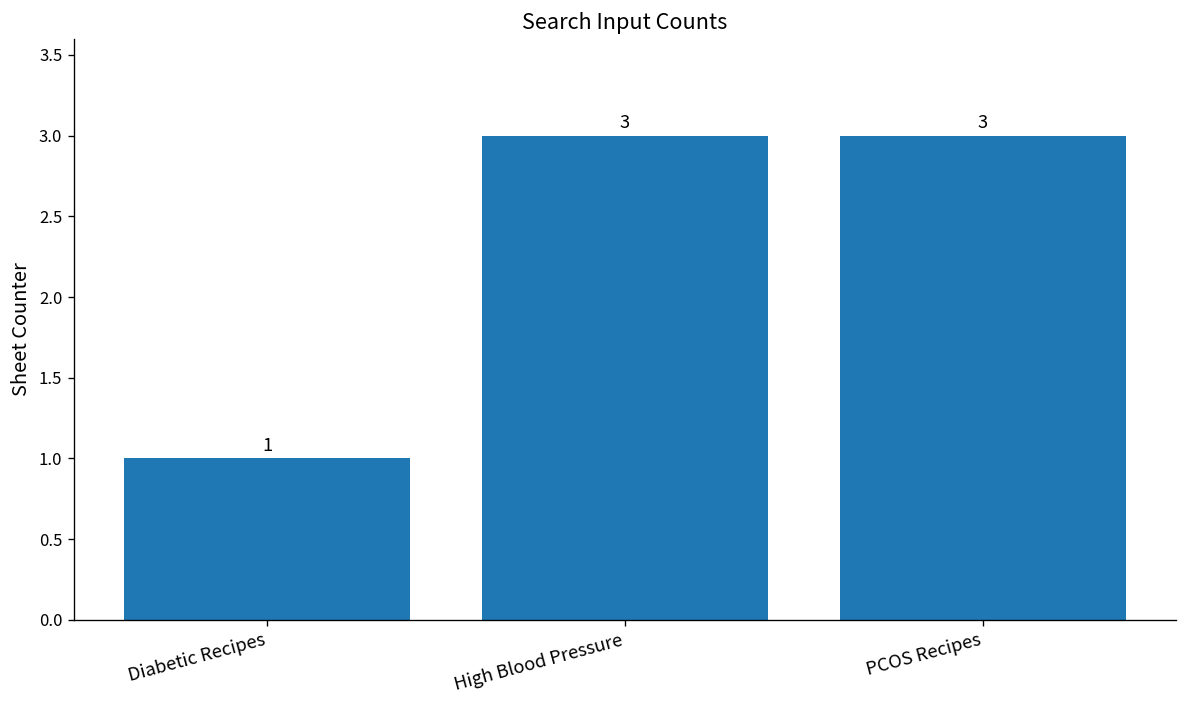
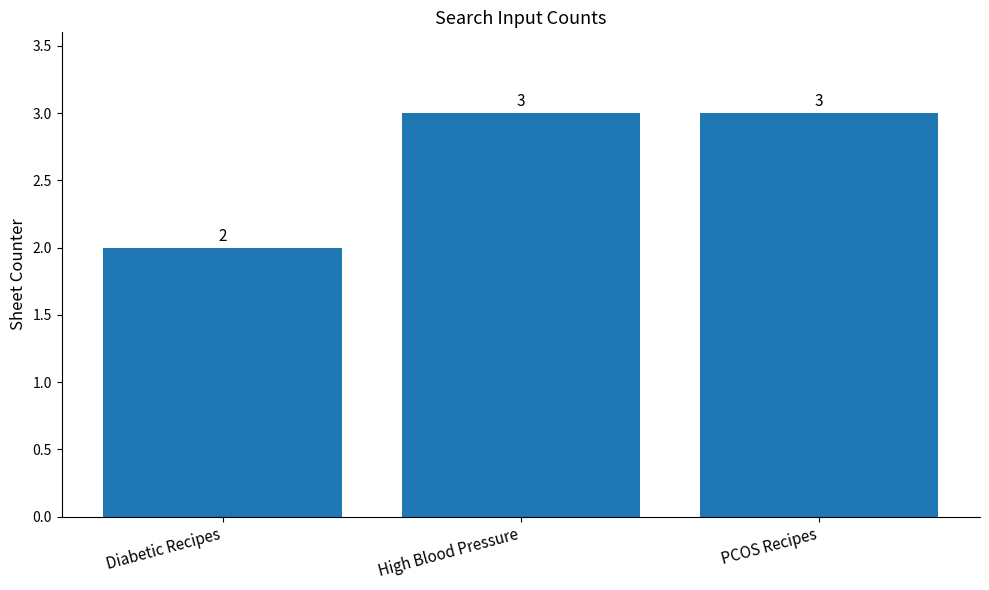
Diabetic Recipes: 1 -> 2
